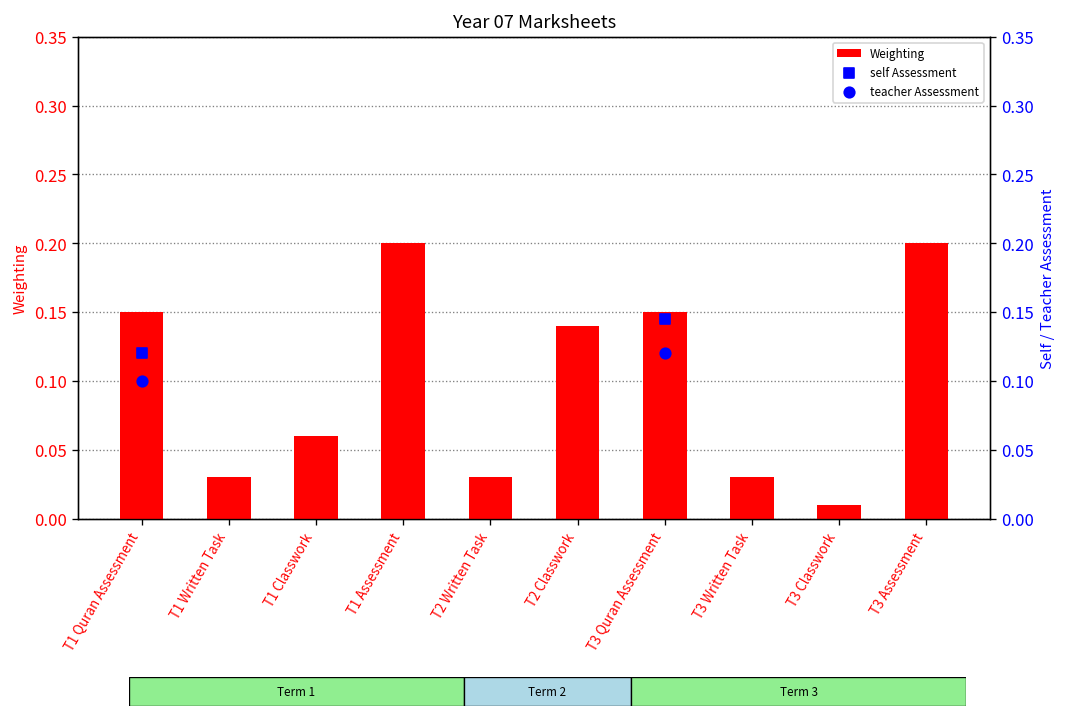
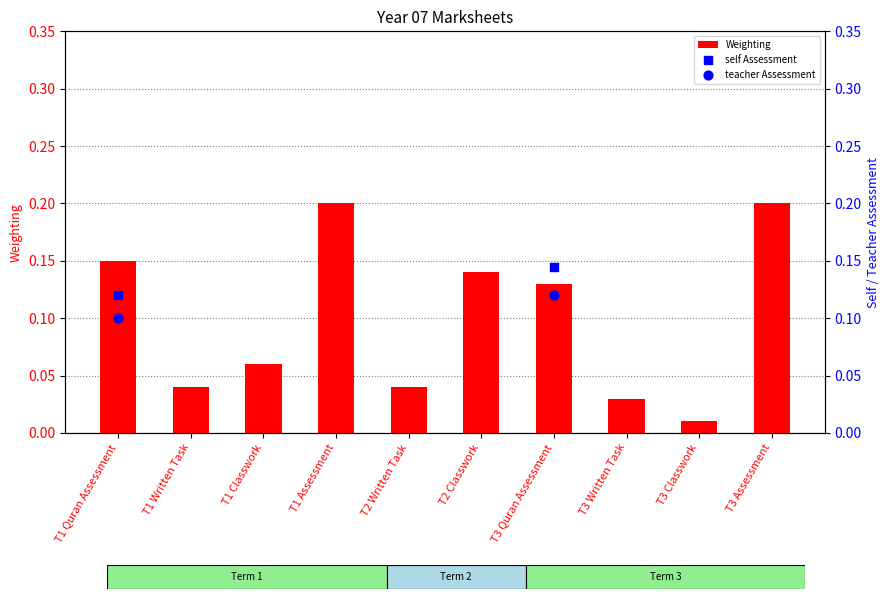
Weighting, T1 Written Task: 0.03 -> 0.04
Weighting, T2 Written Task: 0.03 -> 0.04
Weighting, T3 Quran Assessment: 0.15 -> 0.13
